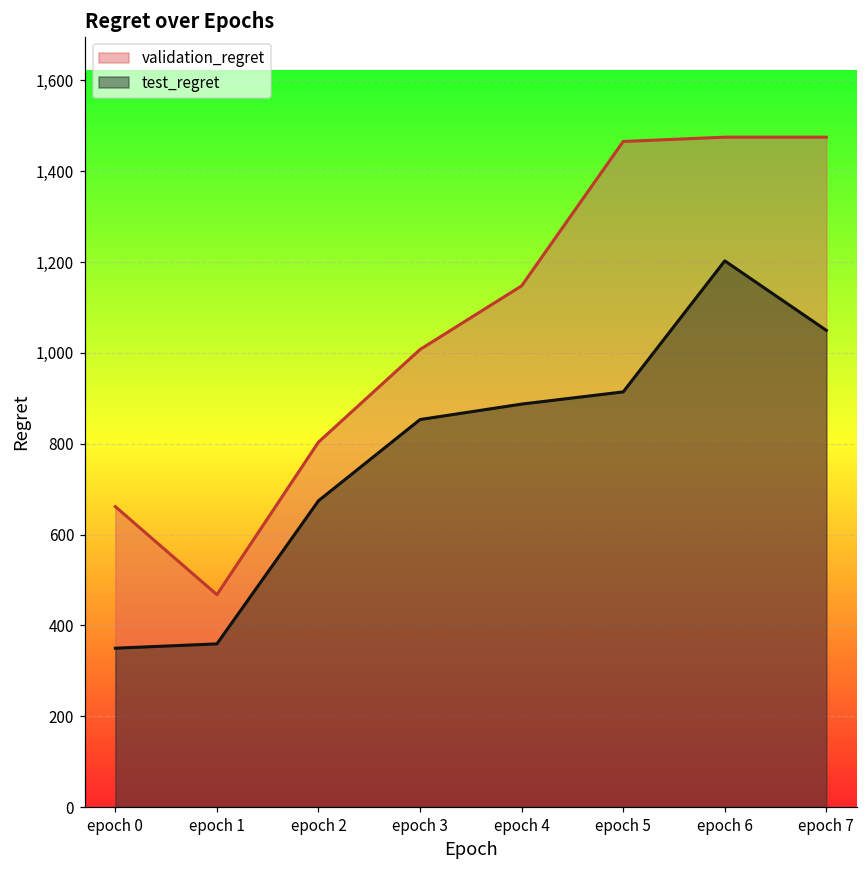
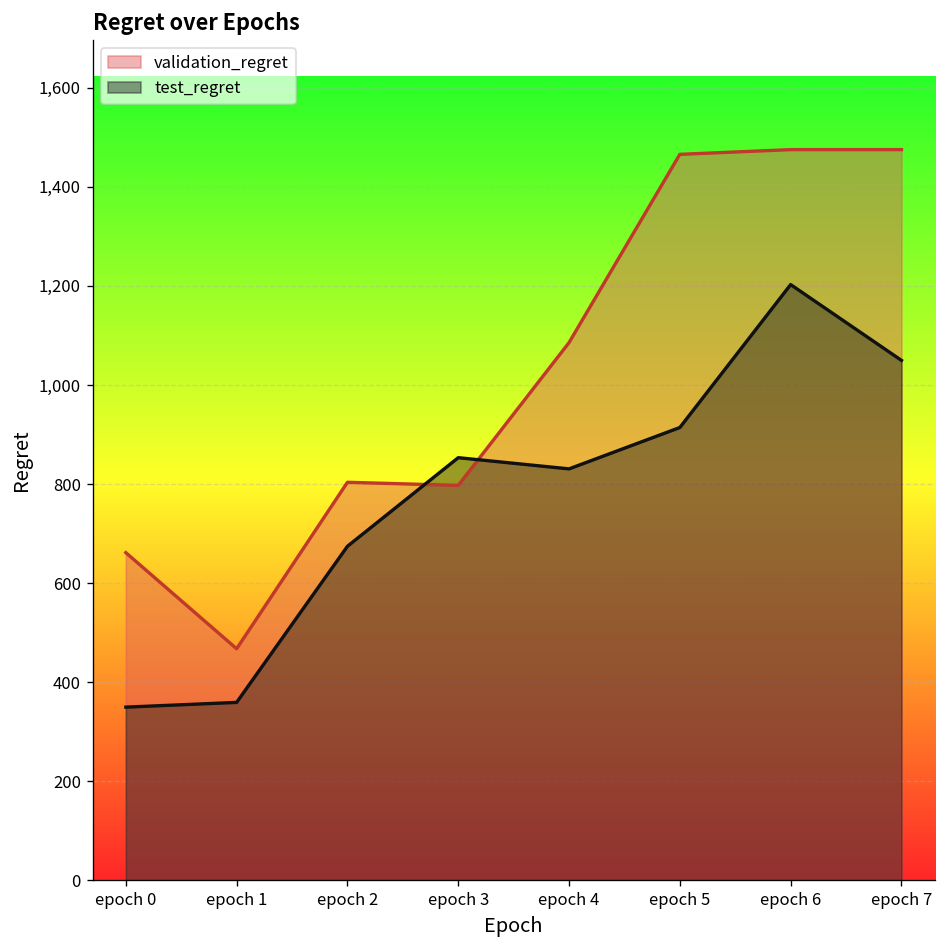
validation_regret, epoch 3: 1,010 -> 800
validation_regret, epoch 4: 1,150 -> 1,090
test_regret, epoch 4: 890 -> 830
